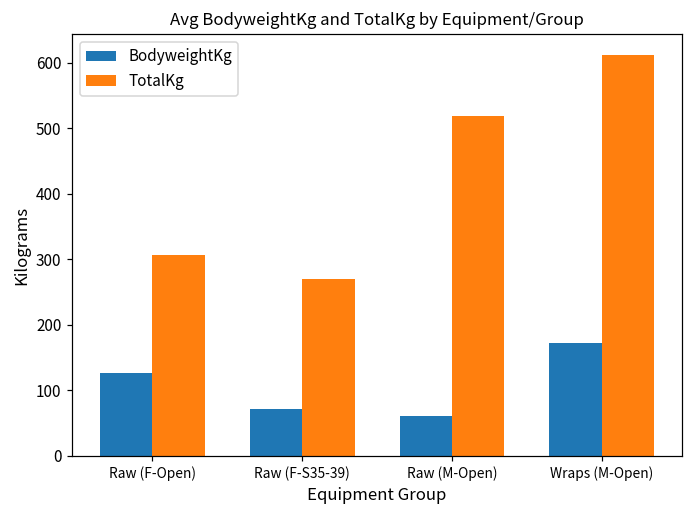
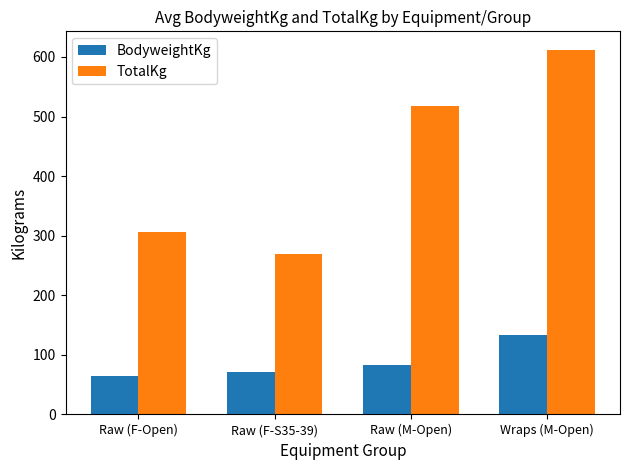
BodyweightKg, Raw (F-Open): 130 -> 60
BodyweightKg, Raw (M-Open): 60 -> 80
BodyweightKg, Wraps (M-Open): 170 -> 130
